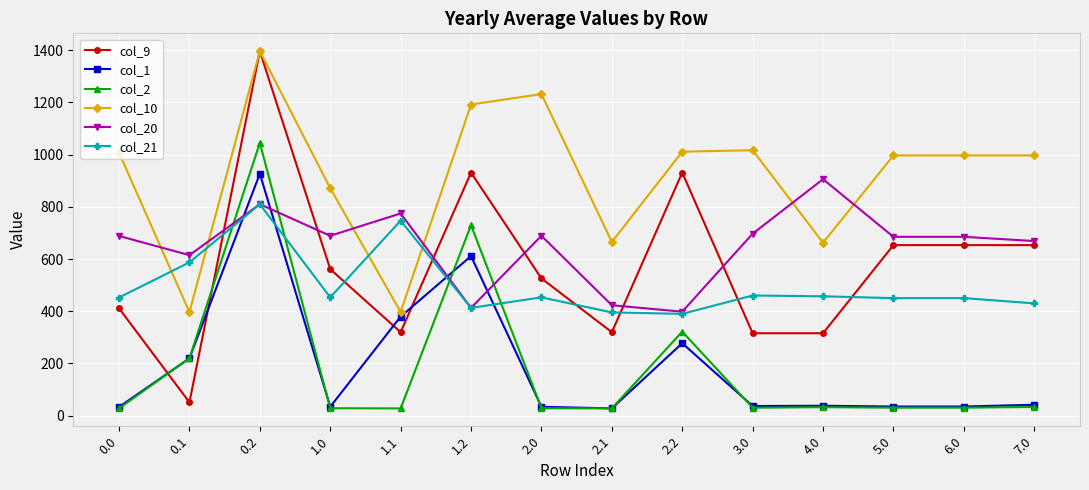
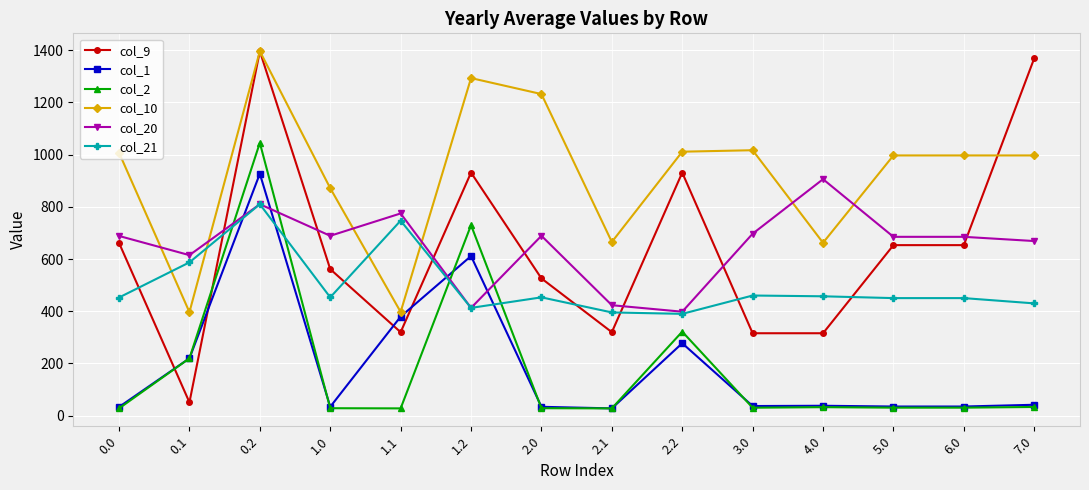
col_9, 0.0: 410 -> 660
col_10, 1.2: 1190 -> 1290
col_9, 7.0: 650 -> 1370
